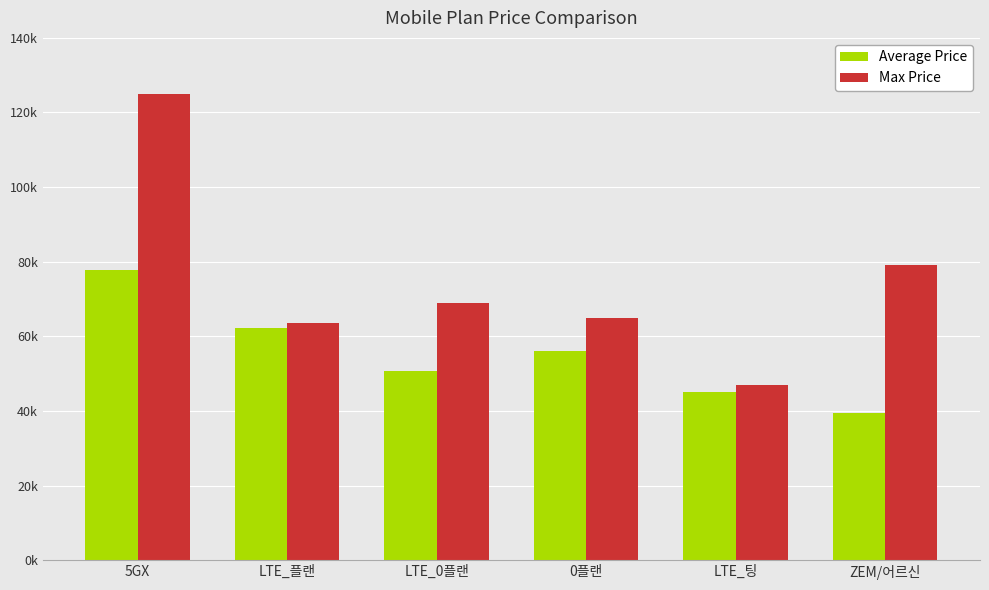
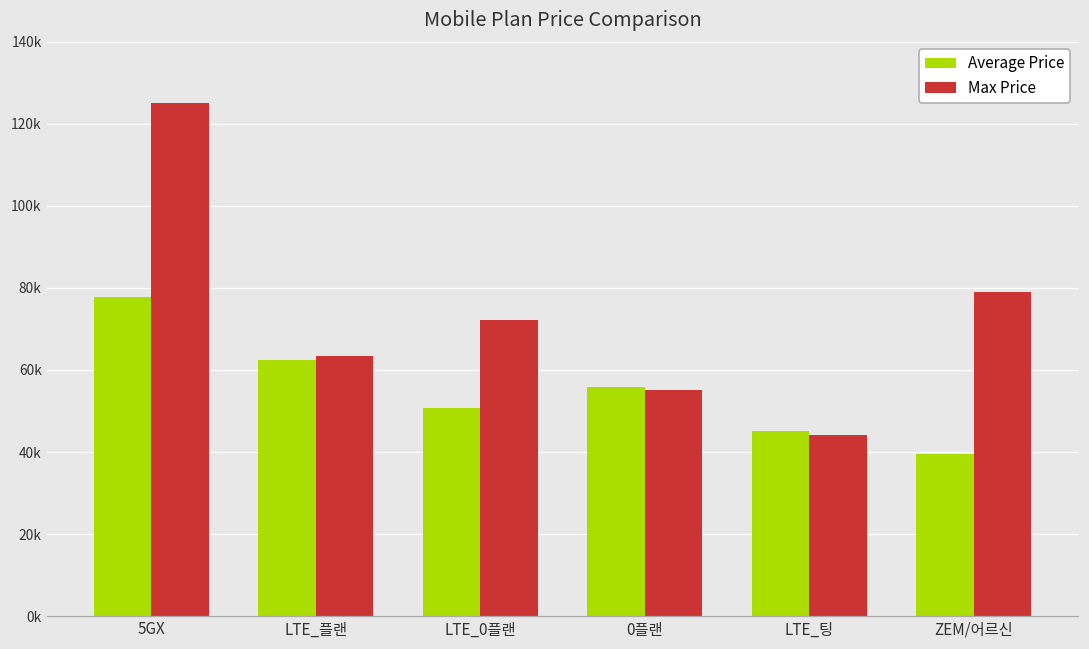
Max Price, LTE_0플랜: 69000 -> 72000
Max Price, 0플랜: 65000 -> 55000
Max Price, LTE_팅: 47000 -> 44000
